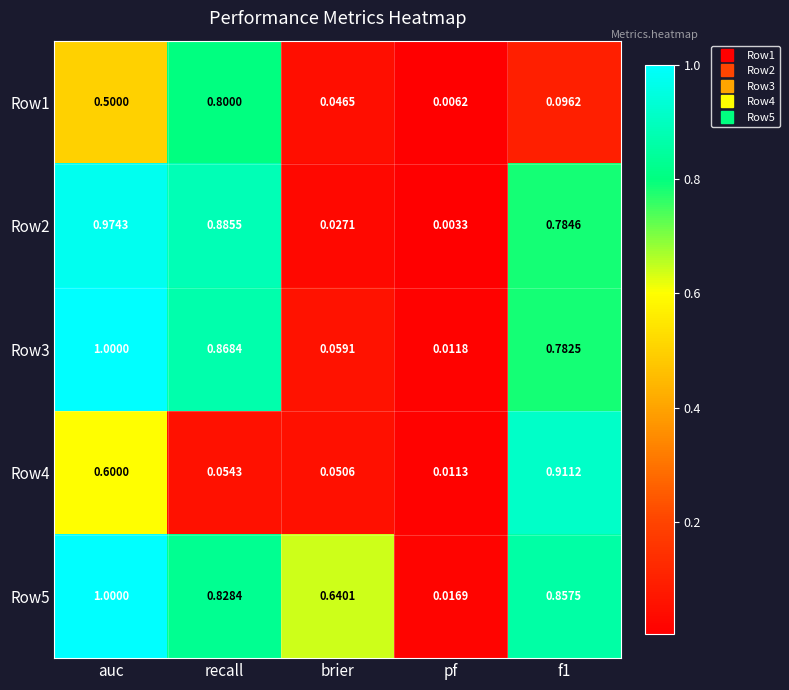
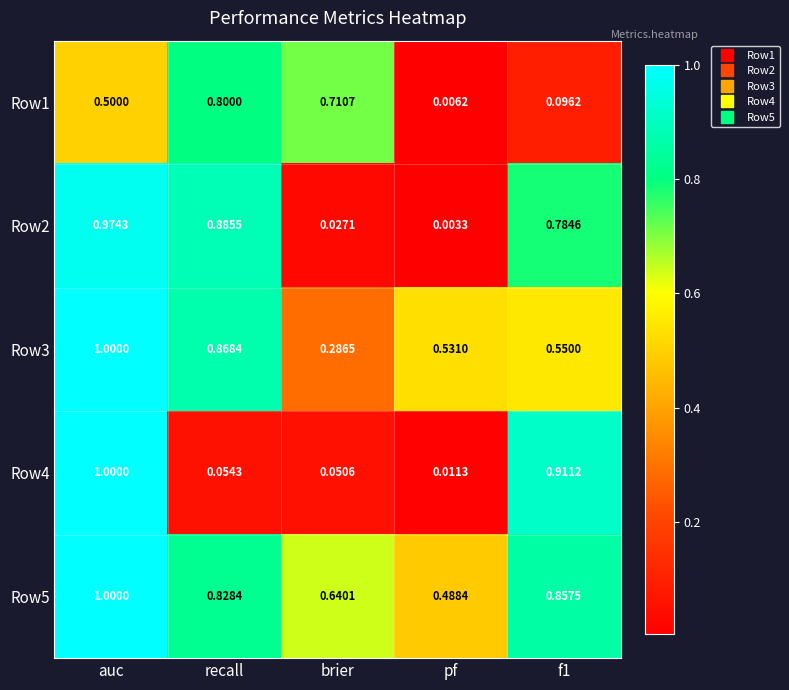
Row1, brier: 0.0465 -> 0.7107
Row3, brier: 0.0591 -> 0.2865
Row3, pf: 0.0118 -> 0.5310
Row3, f1: 0.7825 -> 0.5500
Row4, auc: 0.6000 -> 1.0000
Row5, pf: 0.0169 -> 0.4884
